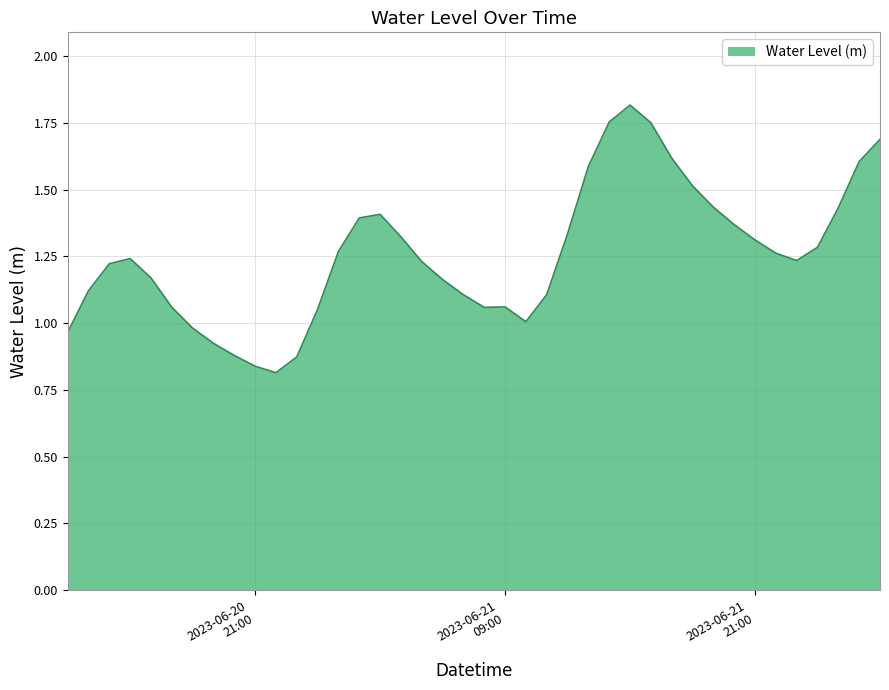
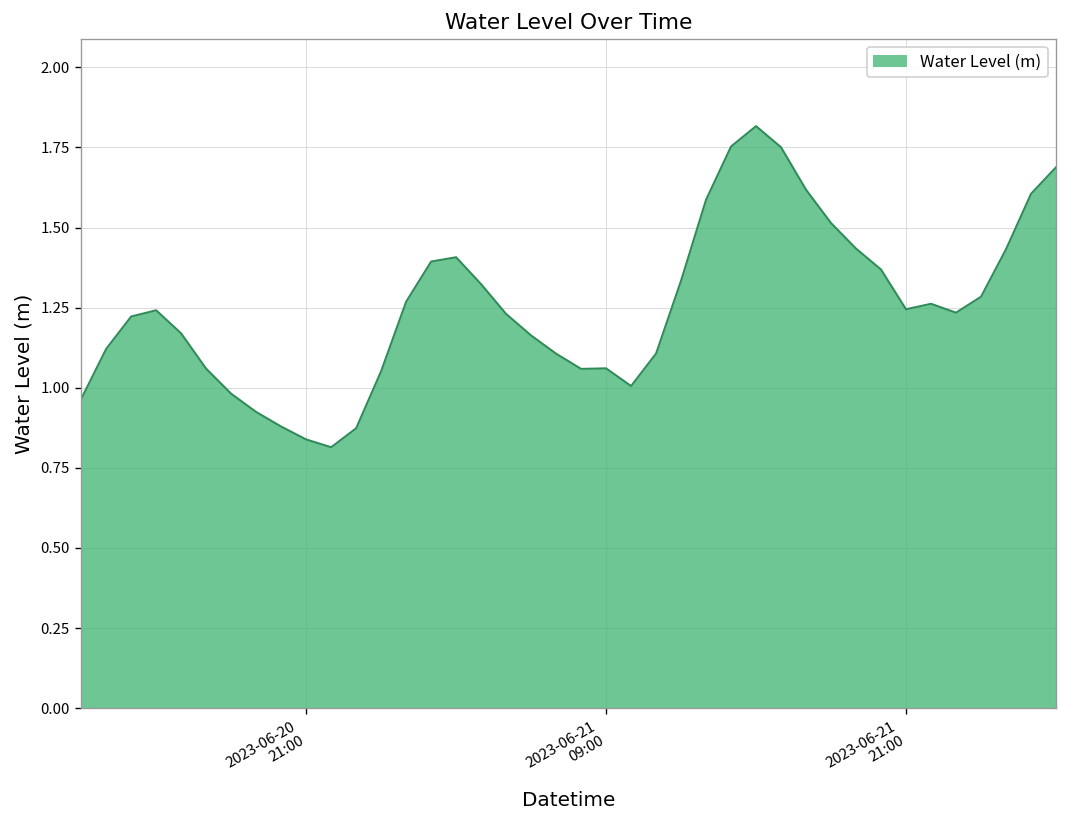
2023-06-21 21:00: 1.31 -> 1.25
